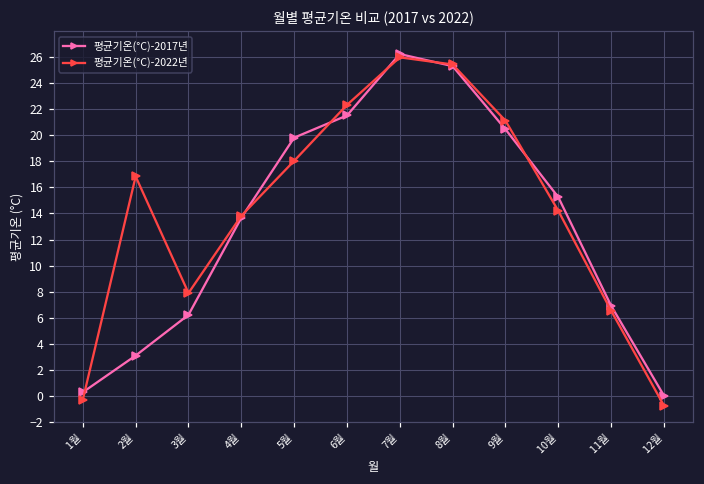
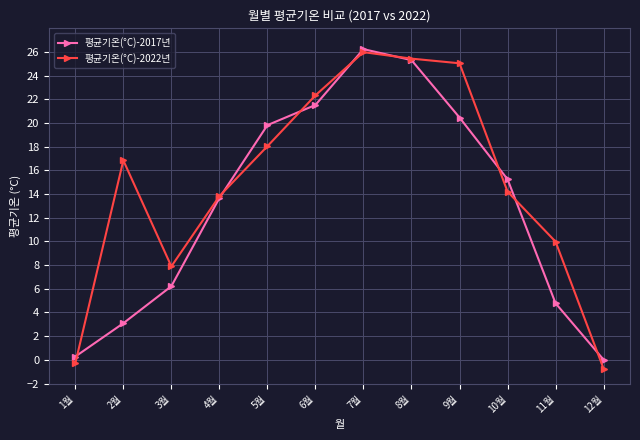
평균기온(°C)-2022년, 9월: 21.1 -> 25.0
평균기온(°C)-2017년, 11월: 6.9 -> 4.8
평균기온(°C)-2022년, 11월: 6.5 -> 10.0
